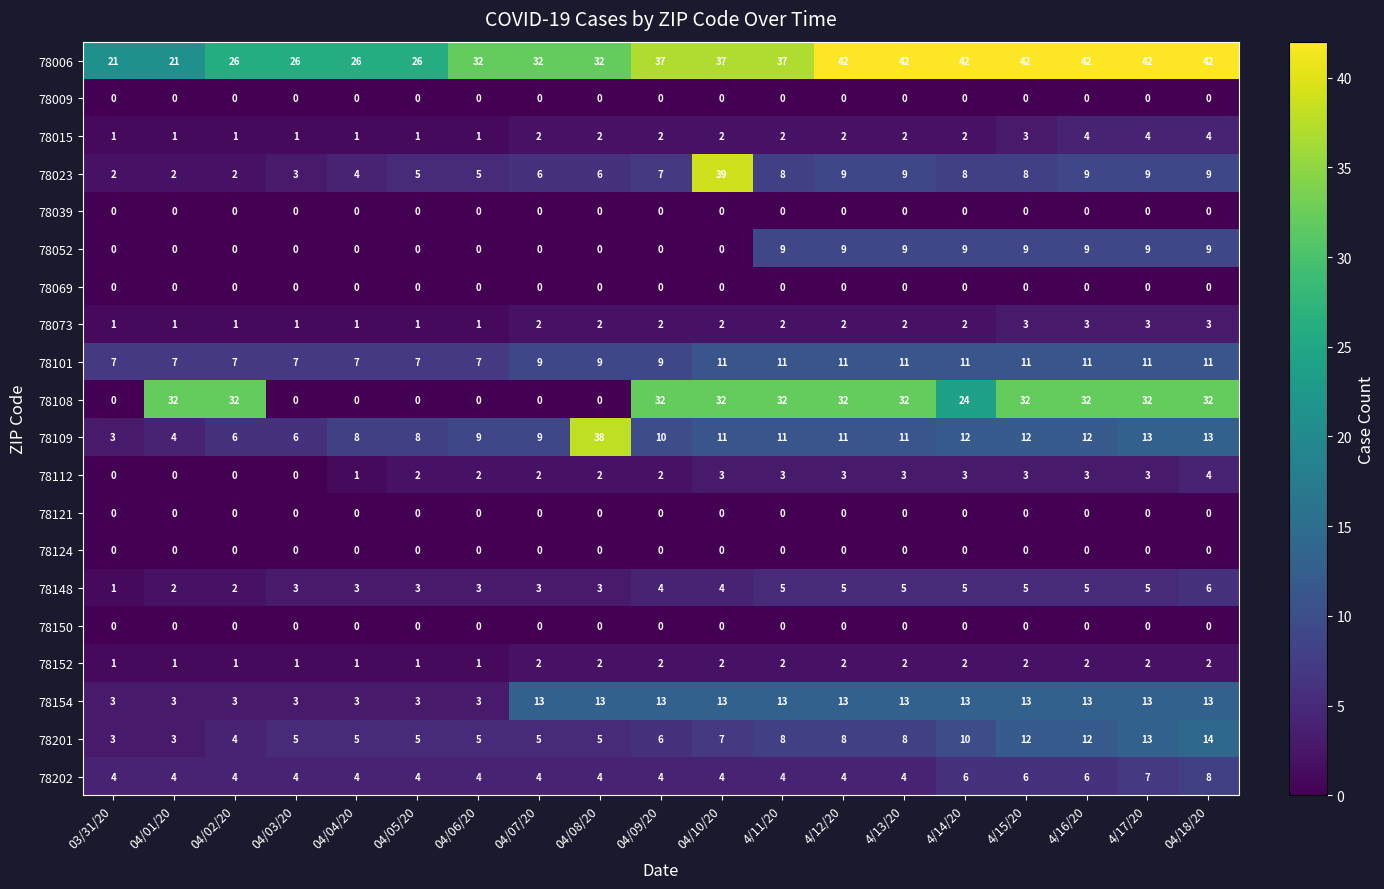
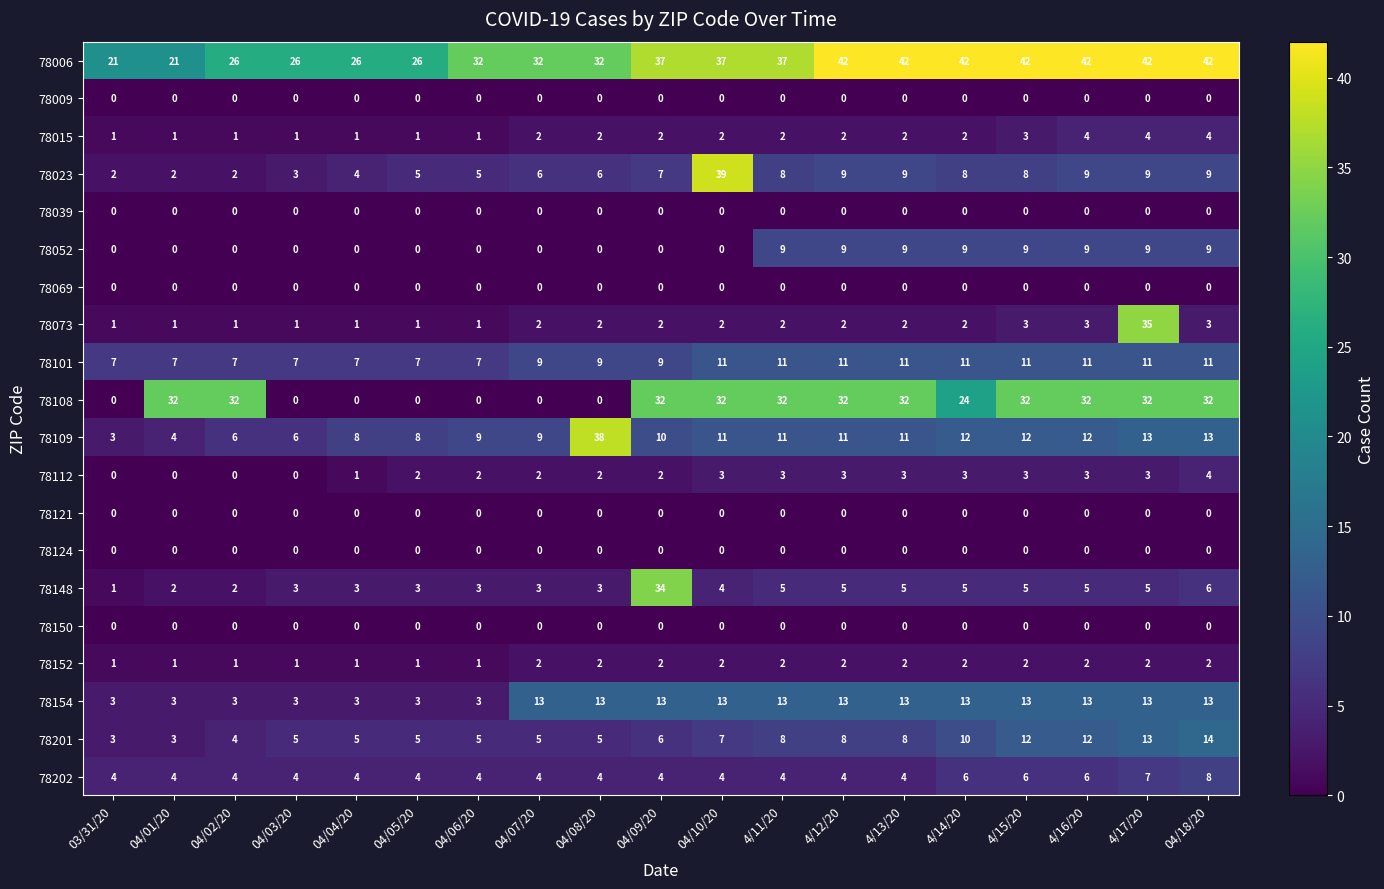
78073, 4/17/20: 3 -> 35
78148, 04/09/20: 4 -> 34
